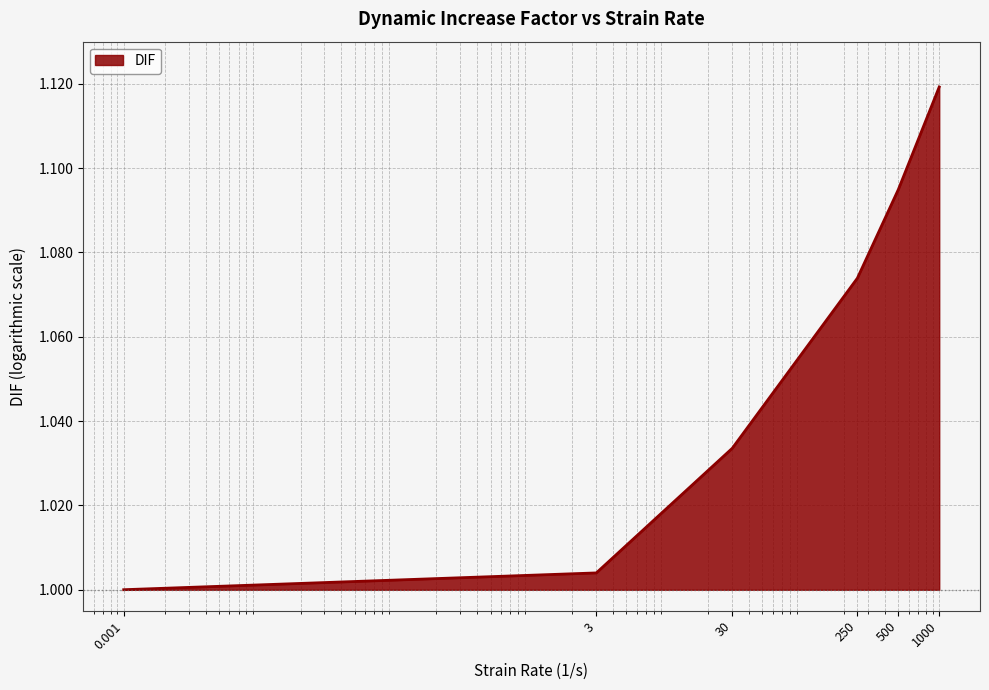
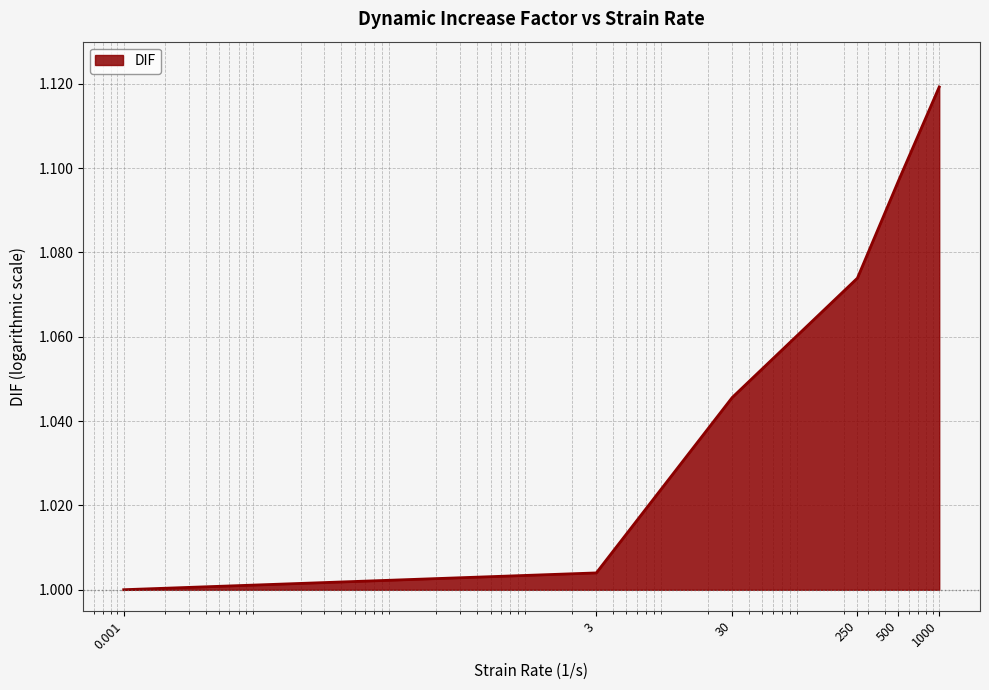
30: 1.034 -> 1.046
500: 1.095 -> 1.097
